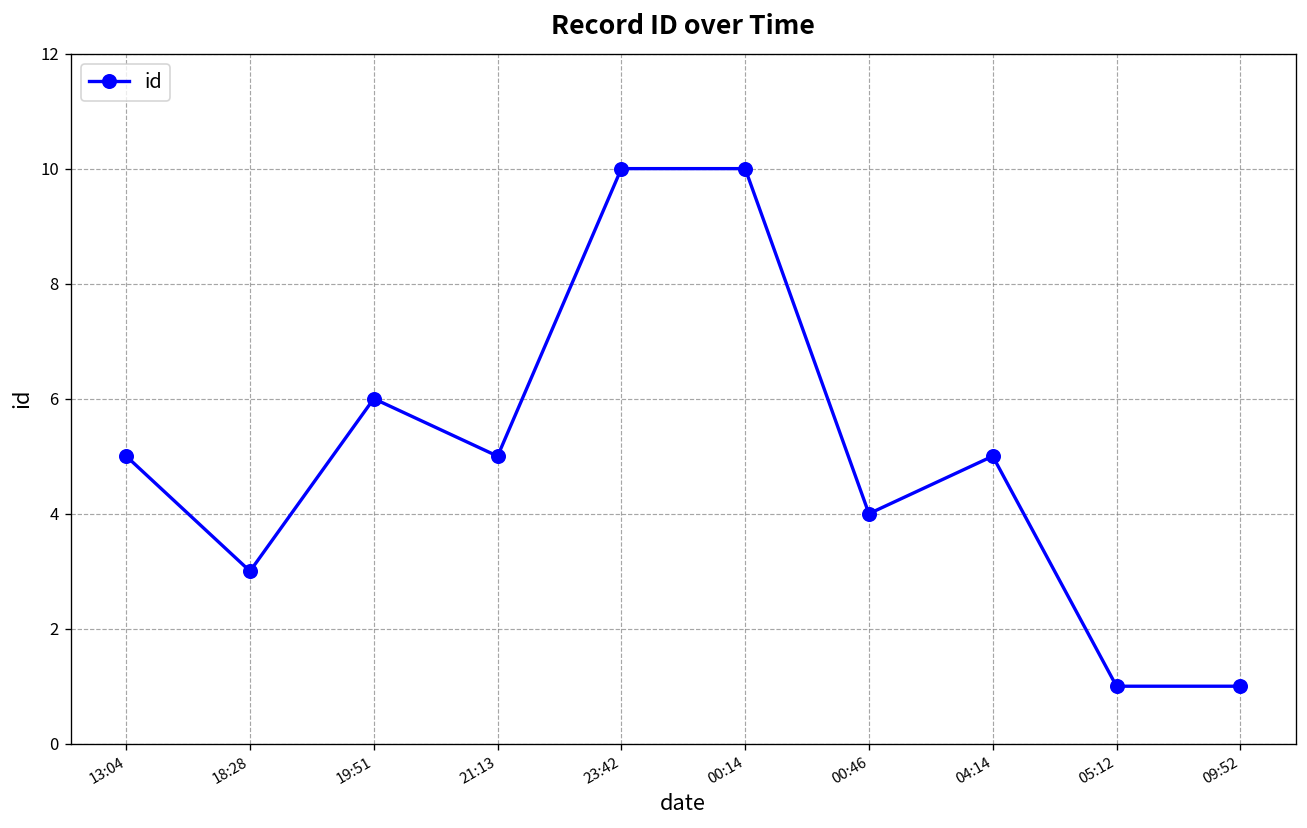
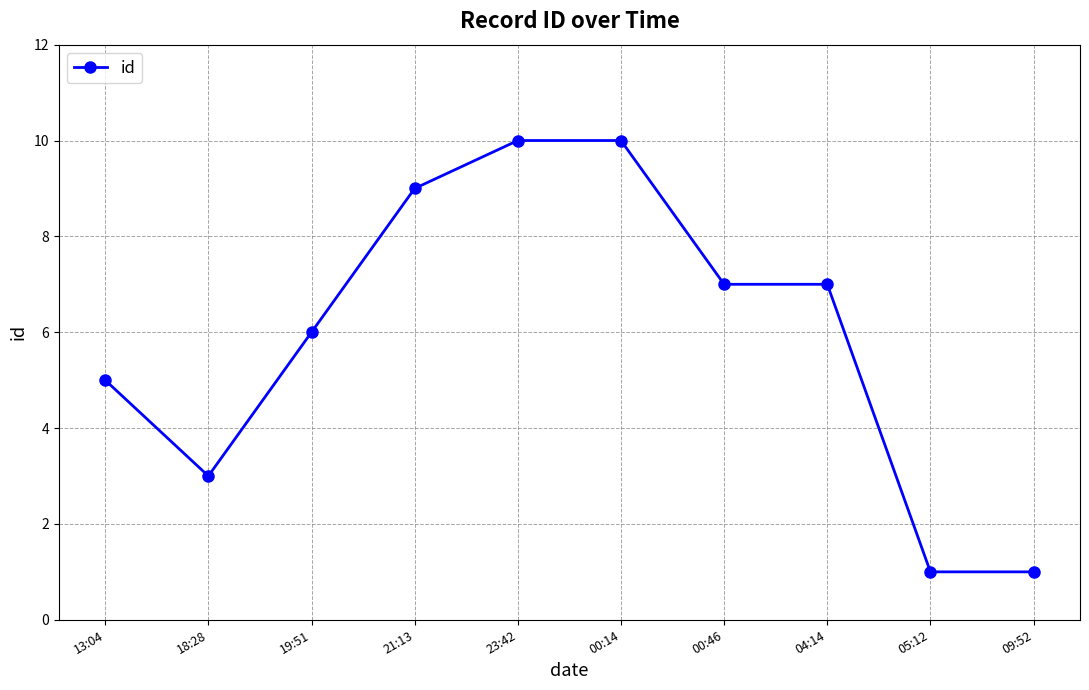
21:13: 5 -> 9
00:46: 4 -> 7
04:14: 5 -> 7
